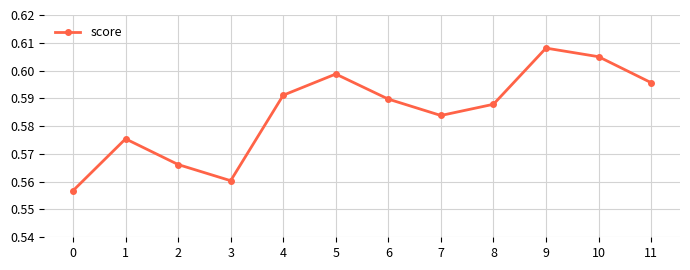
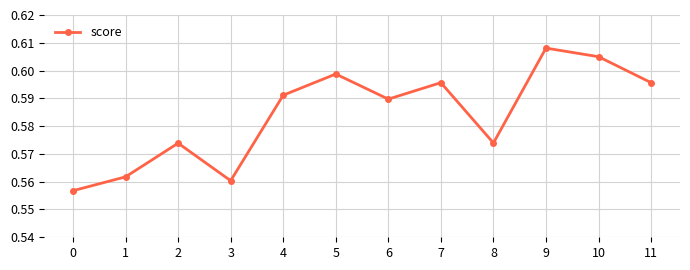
1: 0.575 -> 0.562
2: 0.566 -> 0.574
7: 0.584 -> 0.596
8: 0.588 -> 0.574
